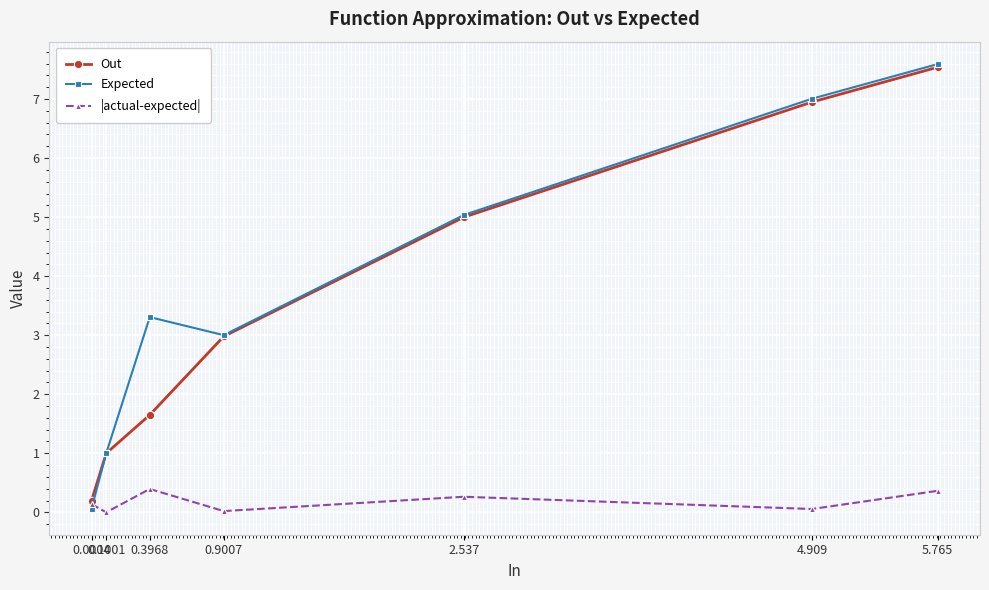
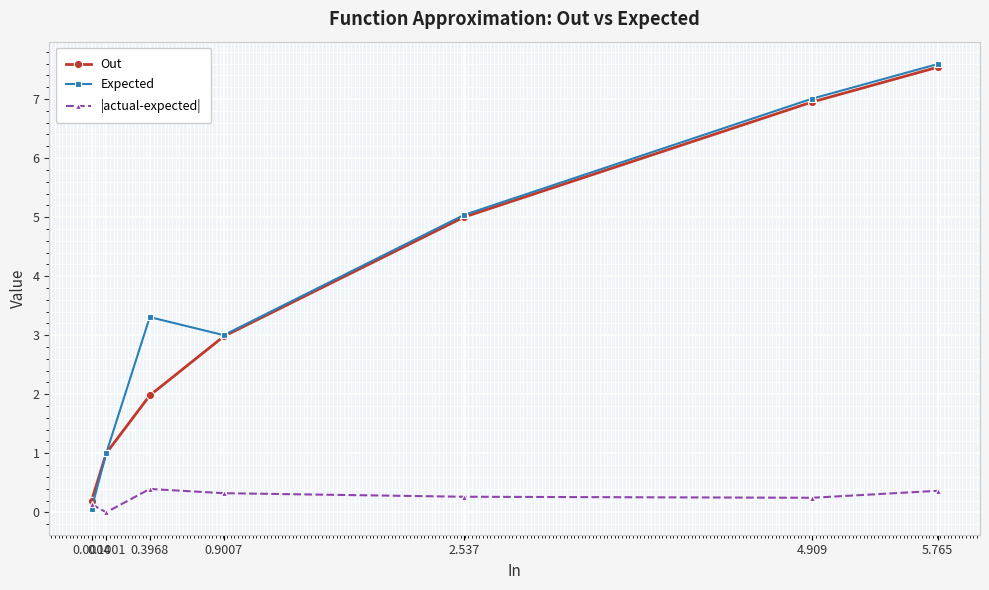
Out, 0.3968: 1.7 -> 2.0
|actual-expected|, 0.9007: 0.0 -> 0.3
|actual-expected|, 4.909: 0.1 -> 0.2
